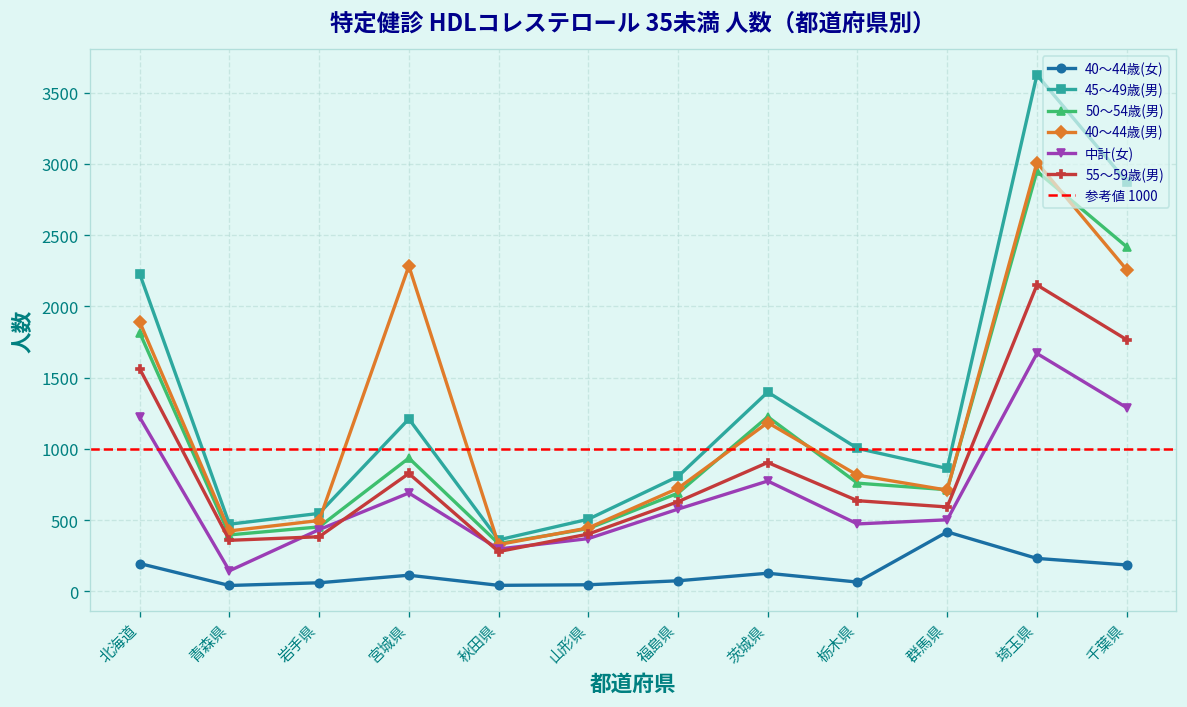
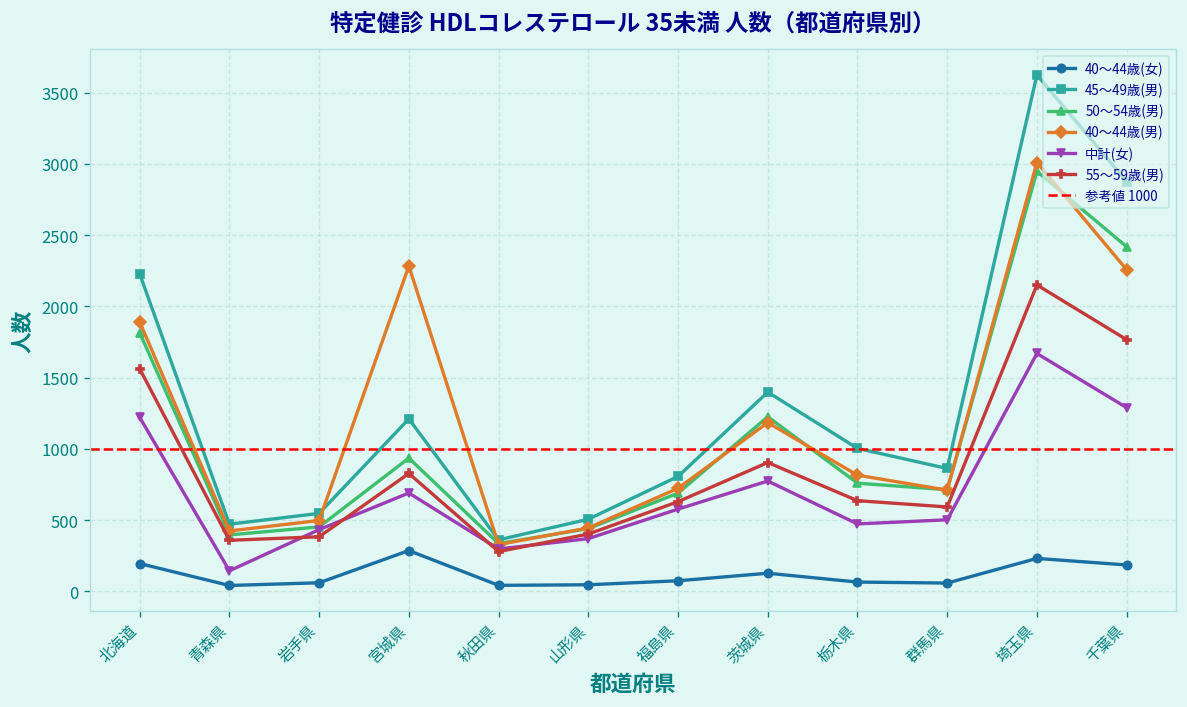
40～44歳(女), 宮城県: 110 -> 290
40～44歳(女), 群馬県: 420 -> 60
